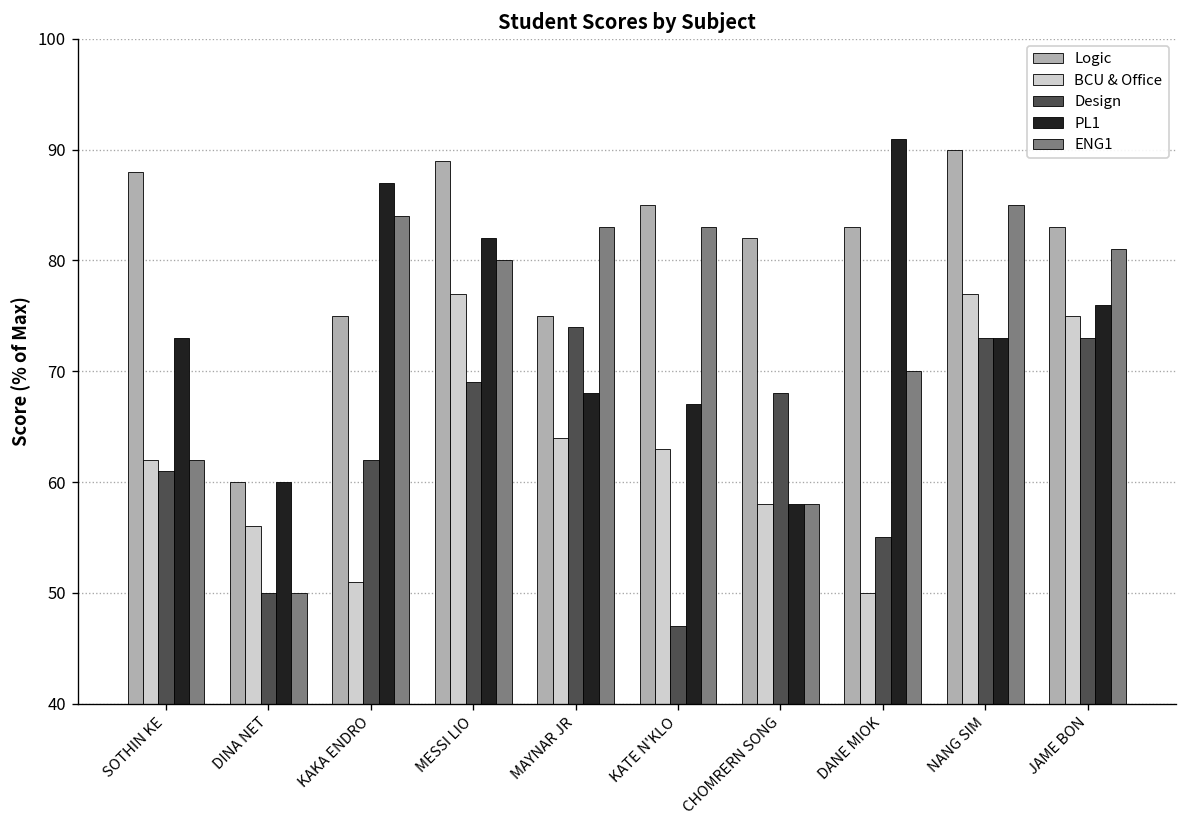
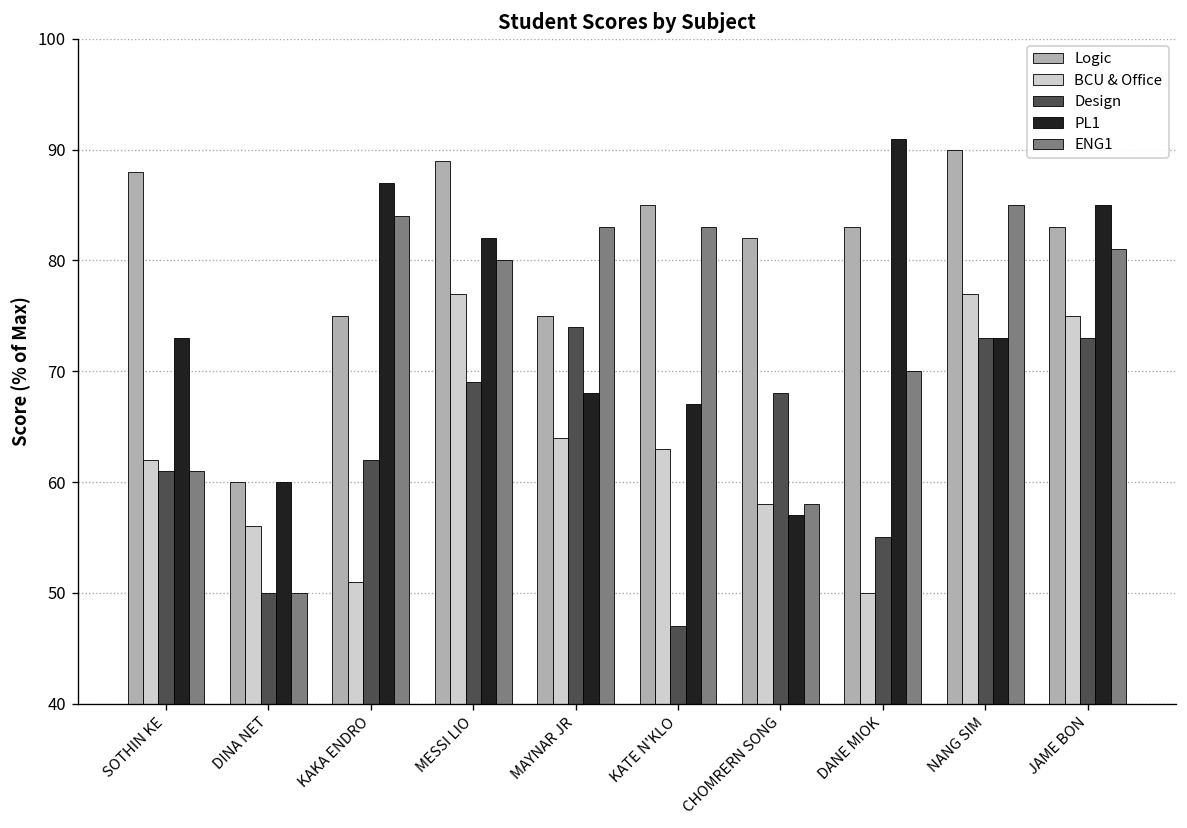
ENG1, SOTHIN KE: 62 -> 61
PL1, CHOMRERN SONG: 58 -> 57
PL1, JAME BON: 76 -> 85
